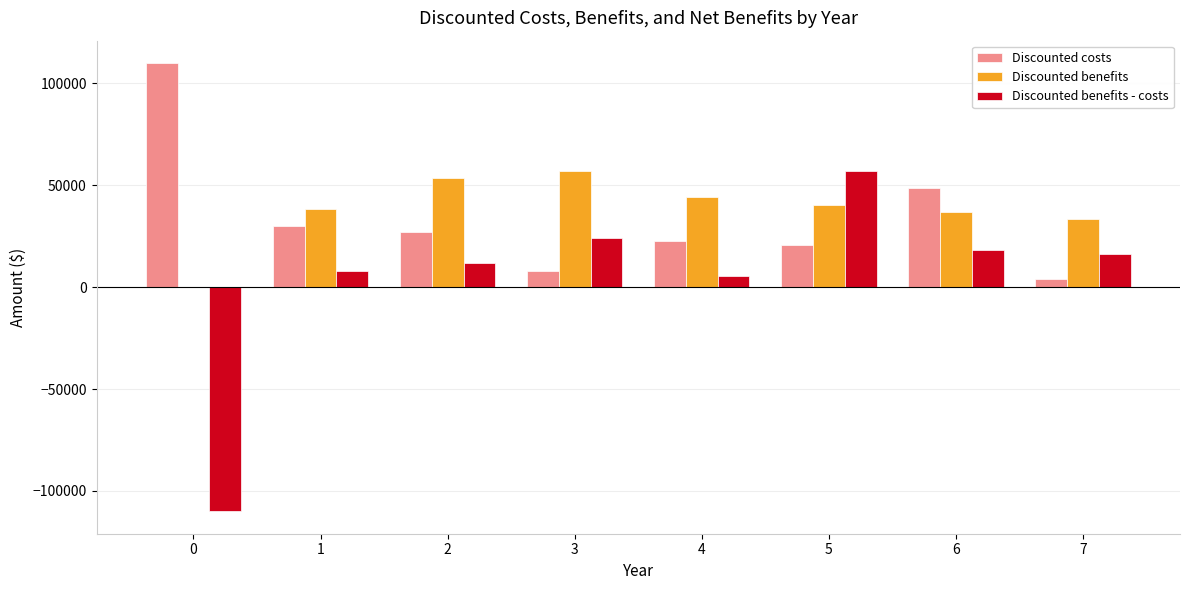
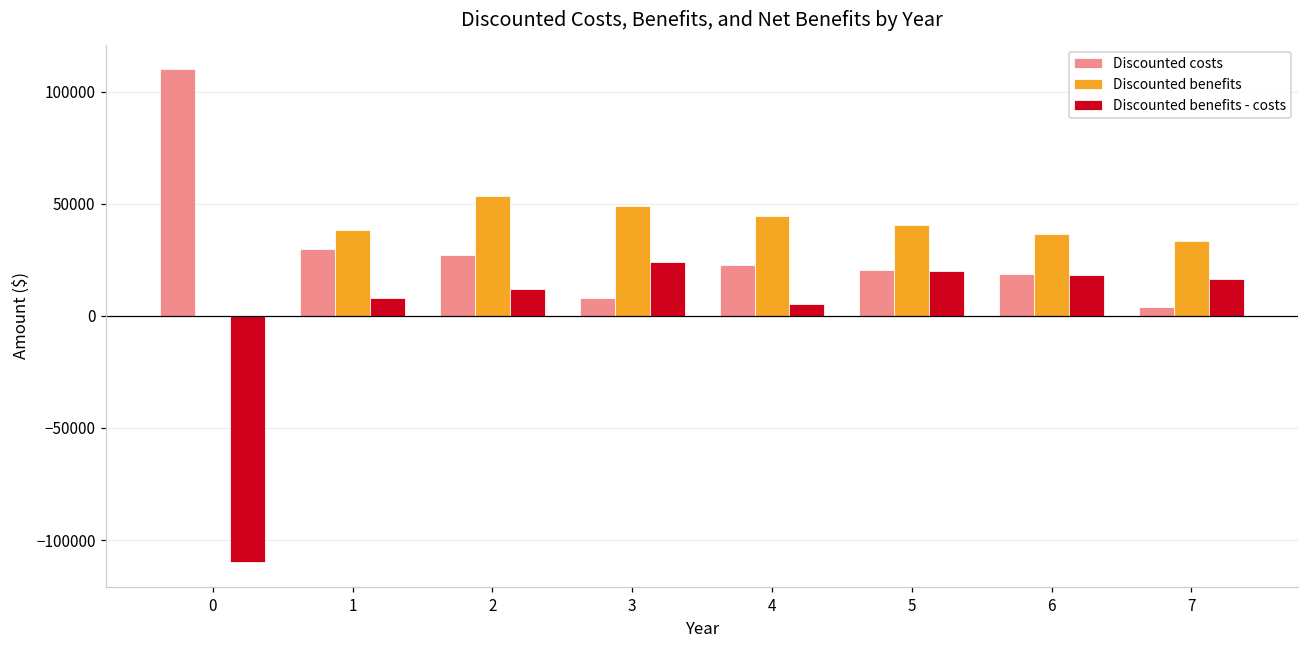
Discounted benefits, 3: 57000 -> 49000
Discounted benefits - costs, 5: 57000 -> 20000
Discounted costs, 6: 49000 -> 19000
